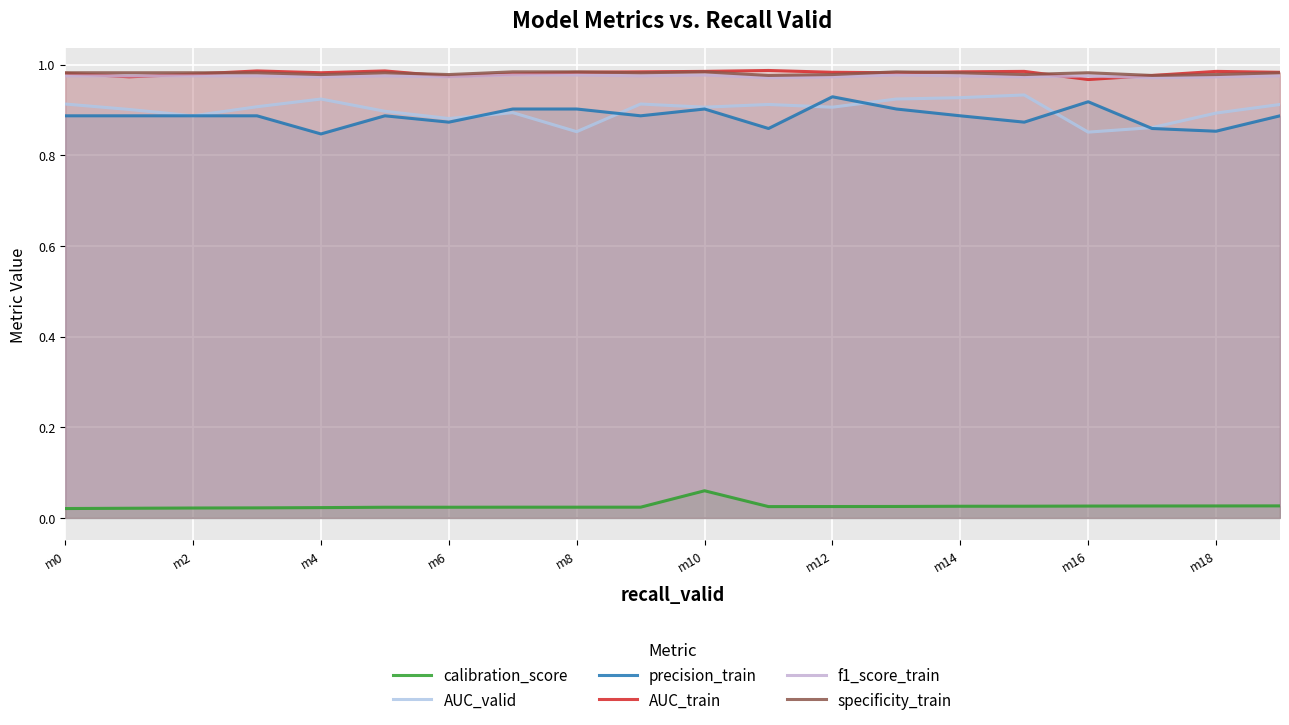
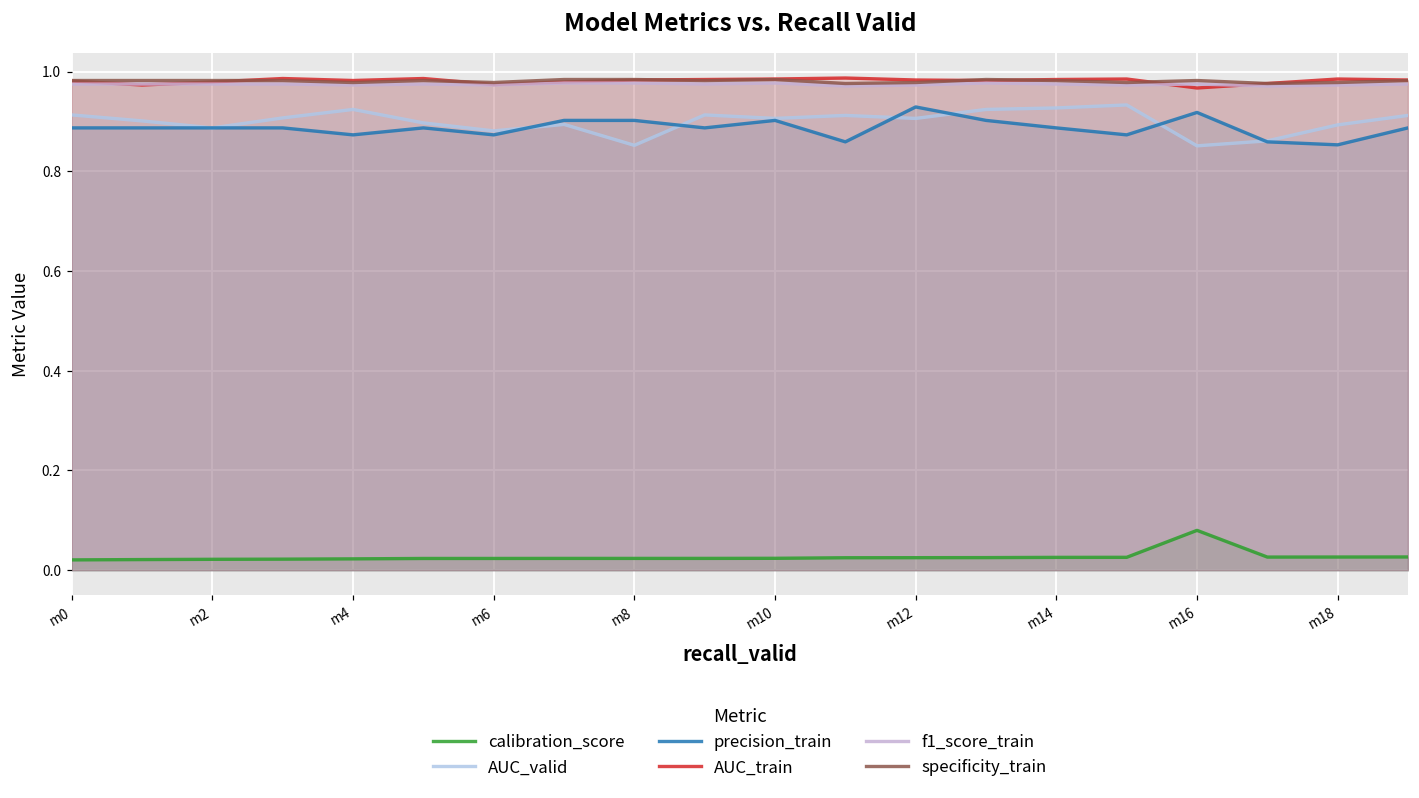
precision_train, m4: 0.85 -> 0.87
calibration_score, m10: 0.06 -> 0.02
calibration_score, m16: 0.03 -> 0.08
